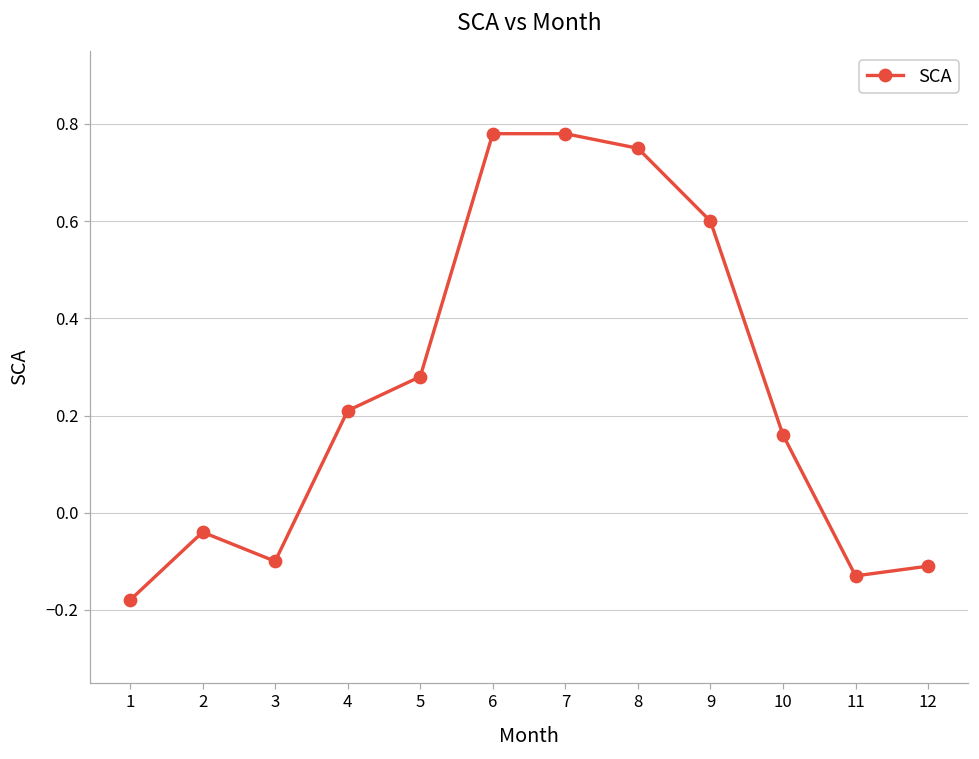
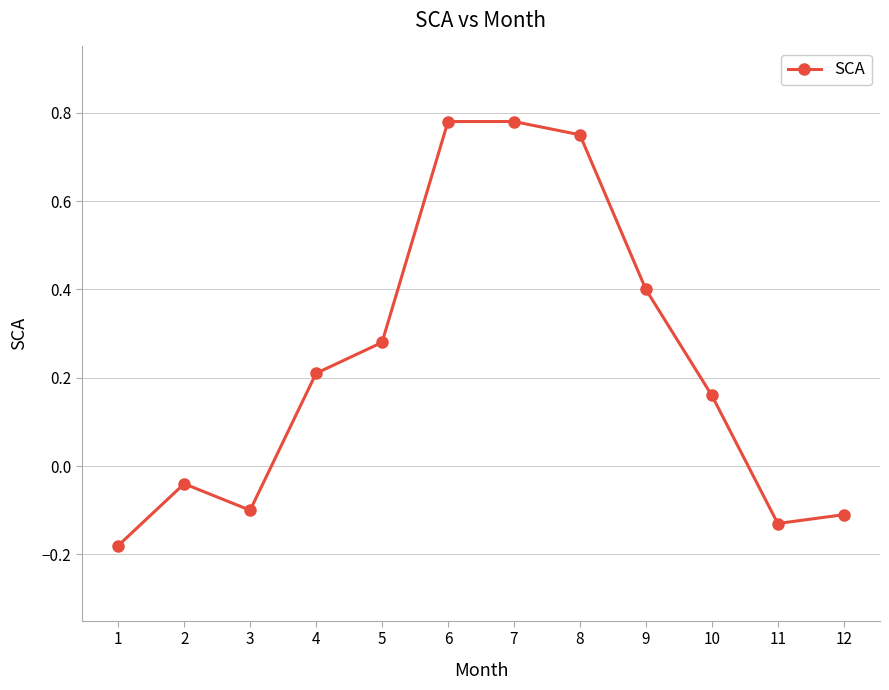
9: 0.6 -> 0.4
